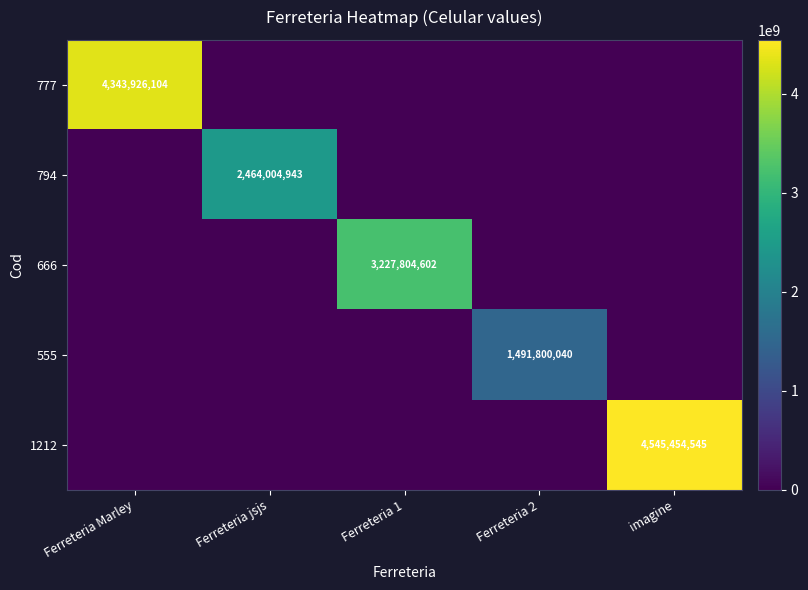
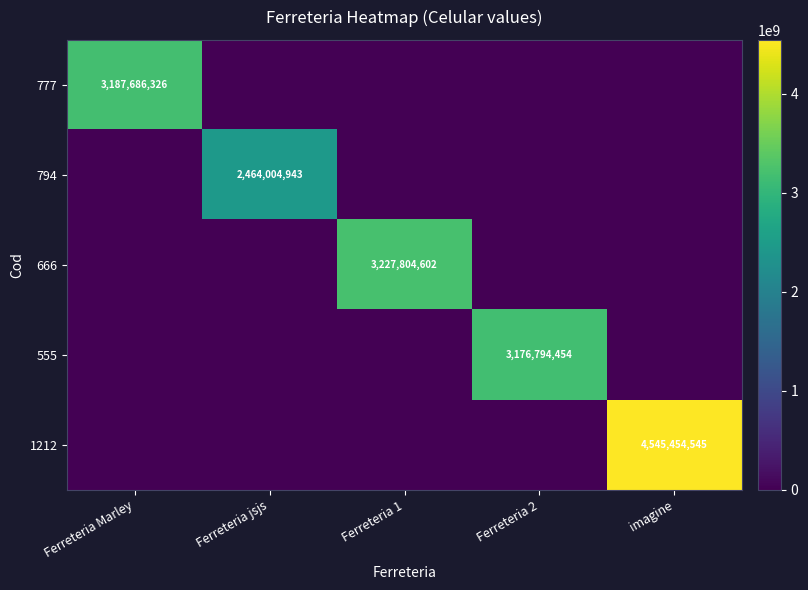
777, Ferreteria Marley: 4,343,926,104 -> 3,187,686,326
555, Ferreteria 2: 1,491,800,040 -> 3,176,794,454
